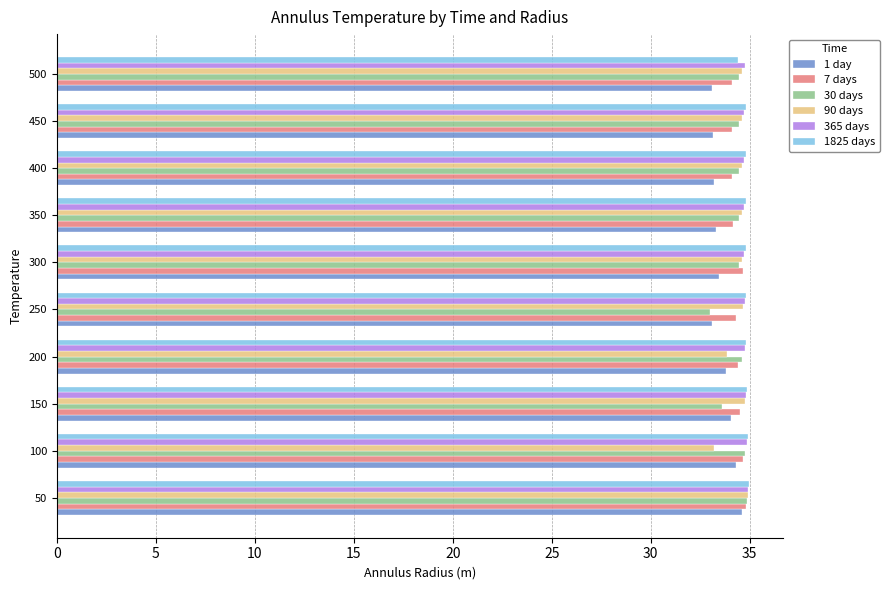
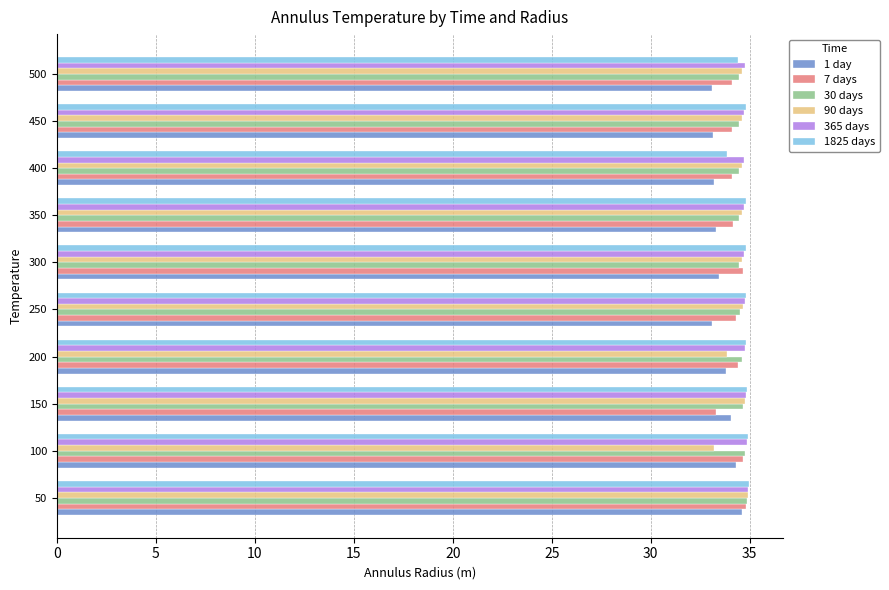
1825 days, 400: 34.8 -> 33.9
30 days, 250: 33.0 -> 34.5
30 days, 150: 33.6 -> 34.7
7 days, 150: 34.5 -> 33.3
